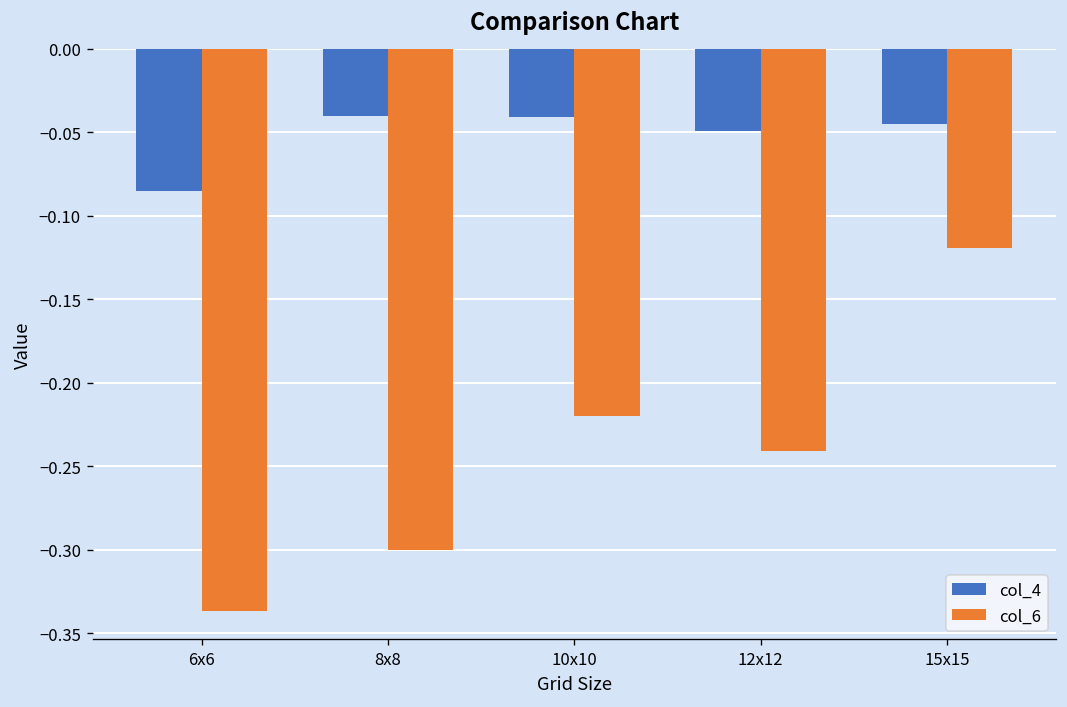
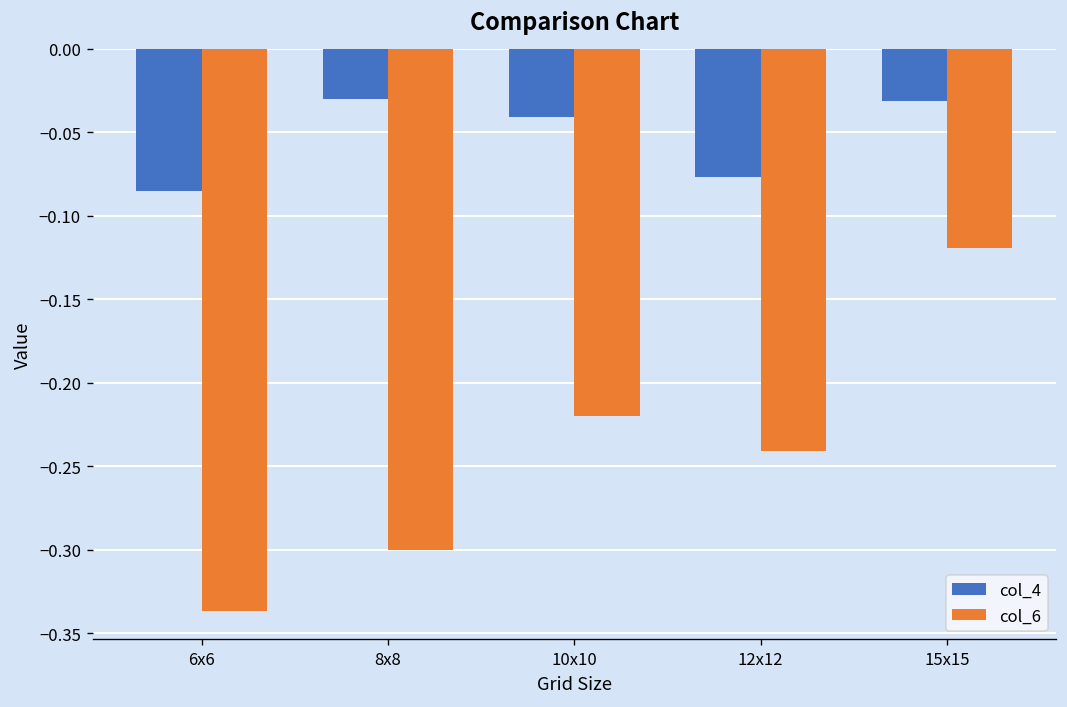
col_4, 8x8: -0.04 -> -0.03
col_4, 12x12: -0.049 -> -0.077
col_4, 15x15: -0.045 -> -0.031
